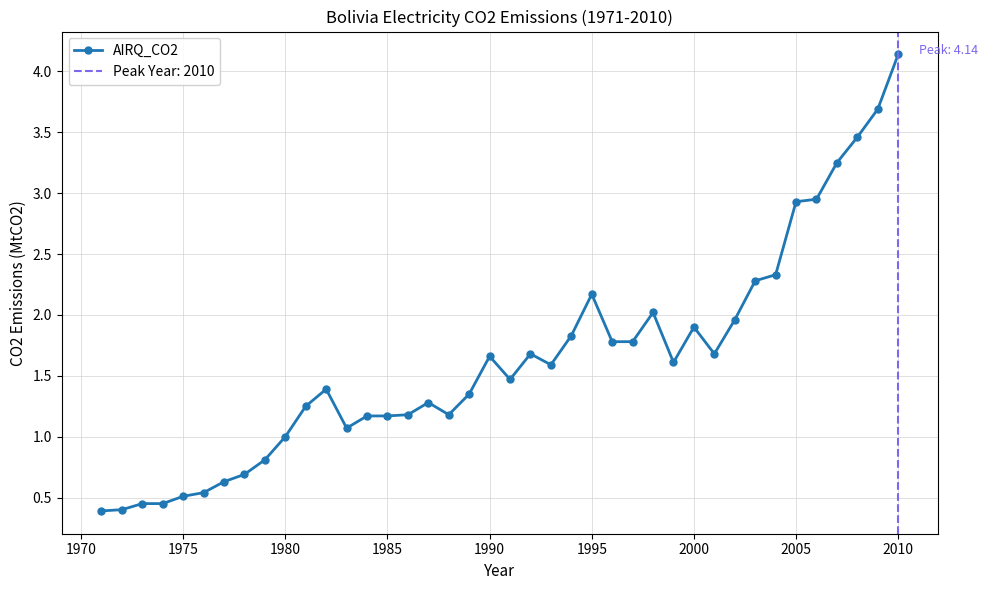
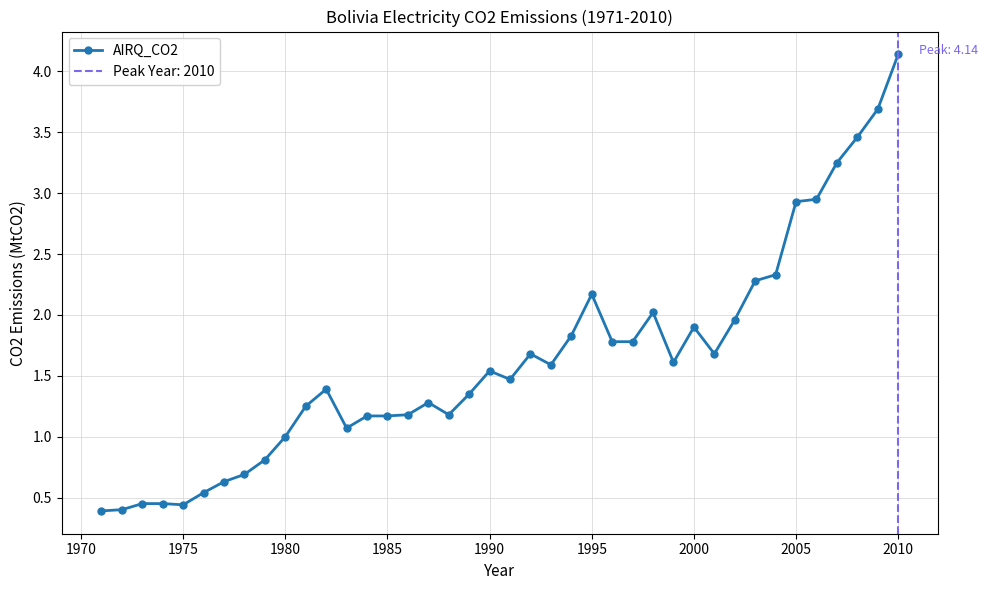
1975: 0.51 -> 0.44
1990: 1.66 -> 1.54
